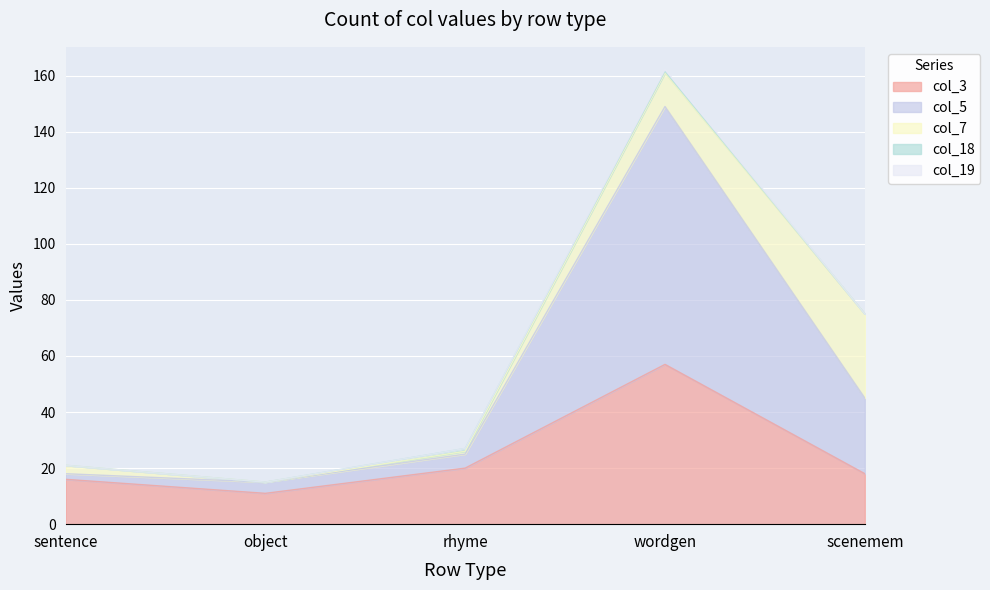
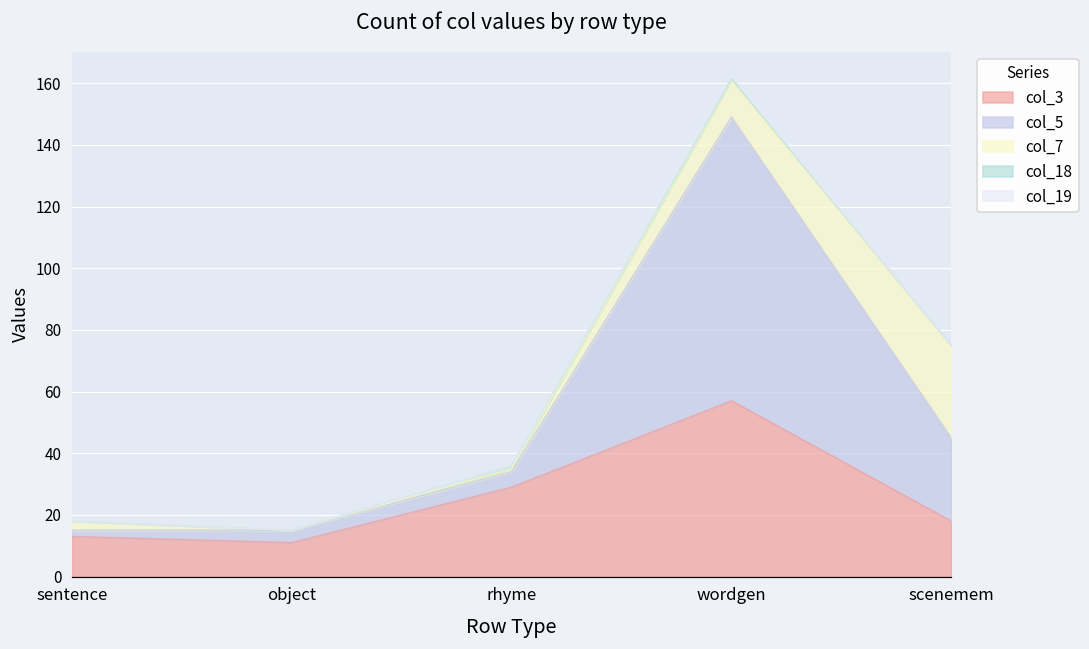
col_3, sentence: 16 -> 13
col_3, rhyme: 20 -> 29
